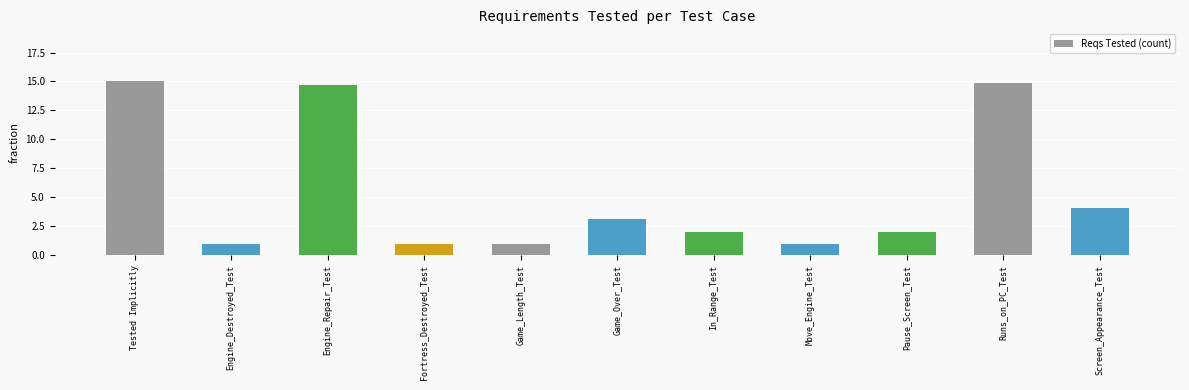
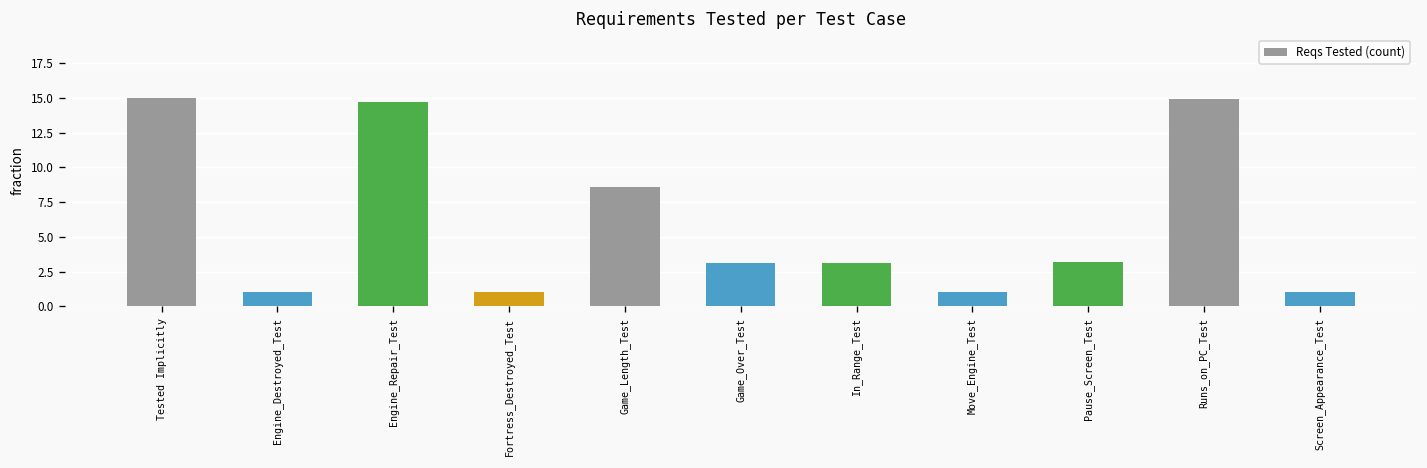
Game_Length_Test: 1.0 -> 8.6
In_Range_Test: 2.0 -> 3.1
Pause_Screen_Test: 2.0 -> 3.2
Screen_Appearance_Test: 4.1 -> 1.0
